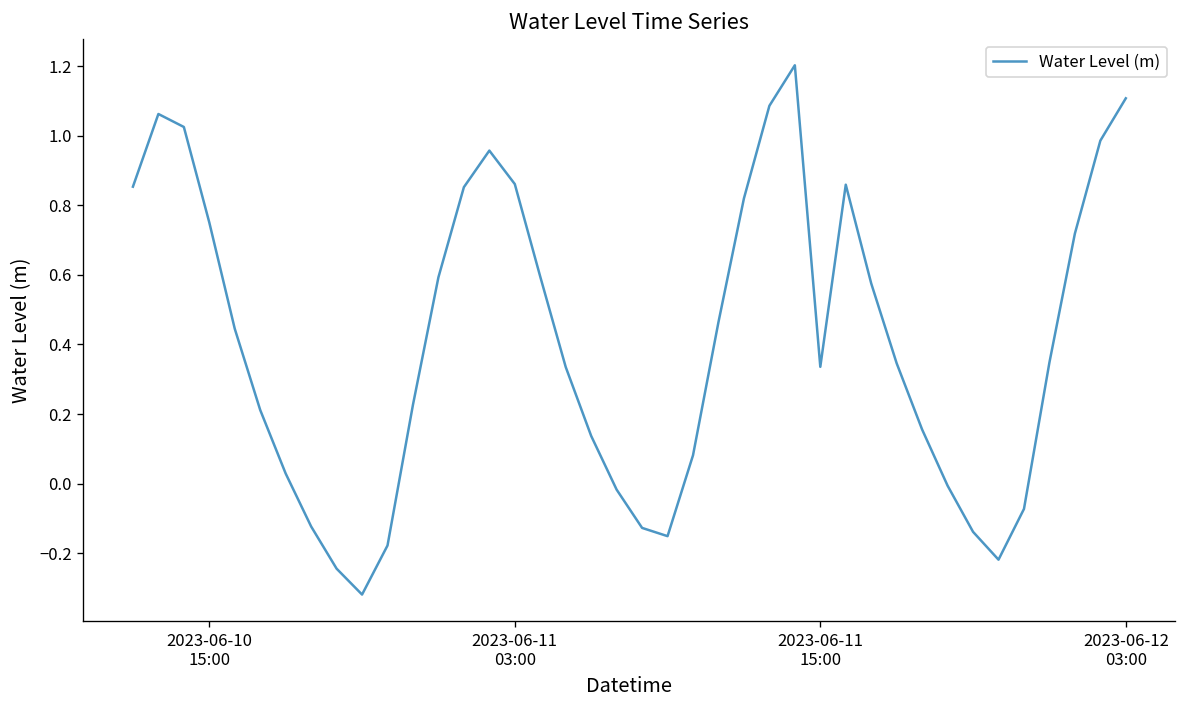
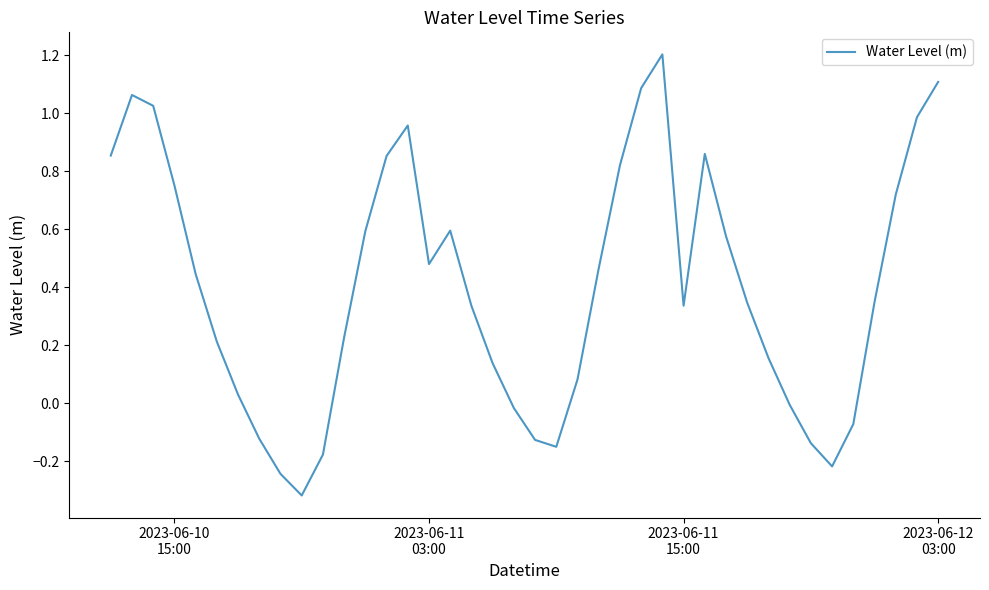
2023-06-11 03:00: 0.86 -> 0.48
